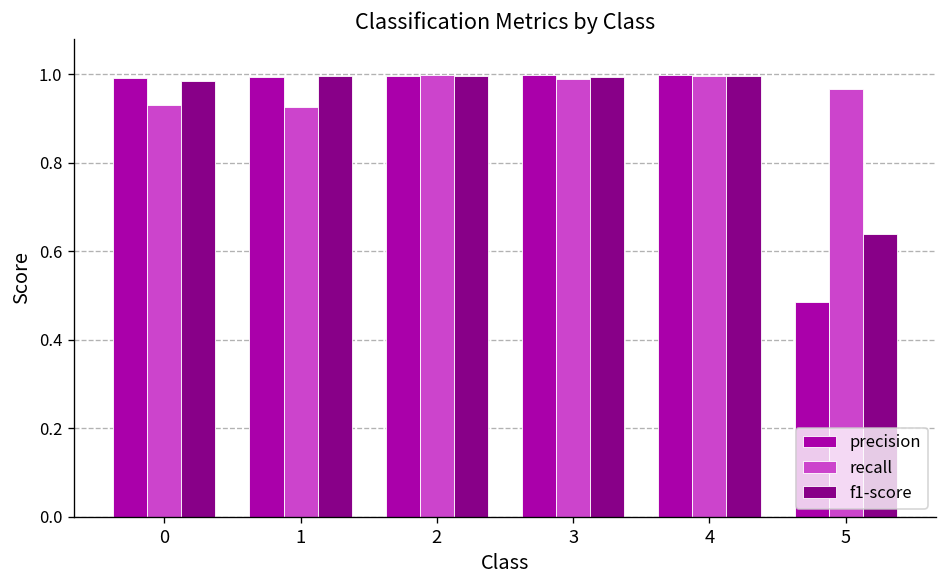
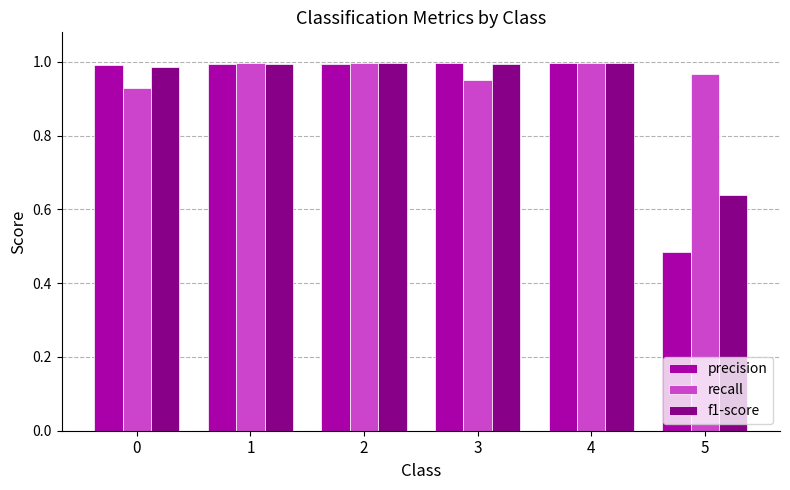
recall, 1: 0.93 -> 1.00
recall, 3: 0.99 -> 0.95
